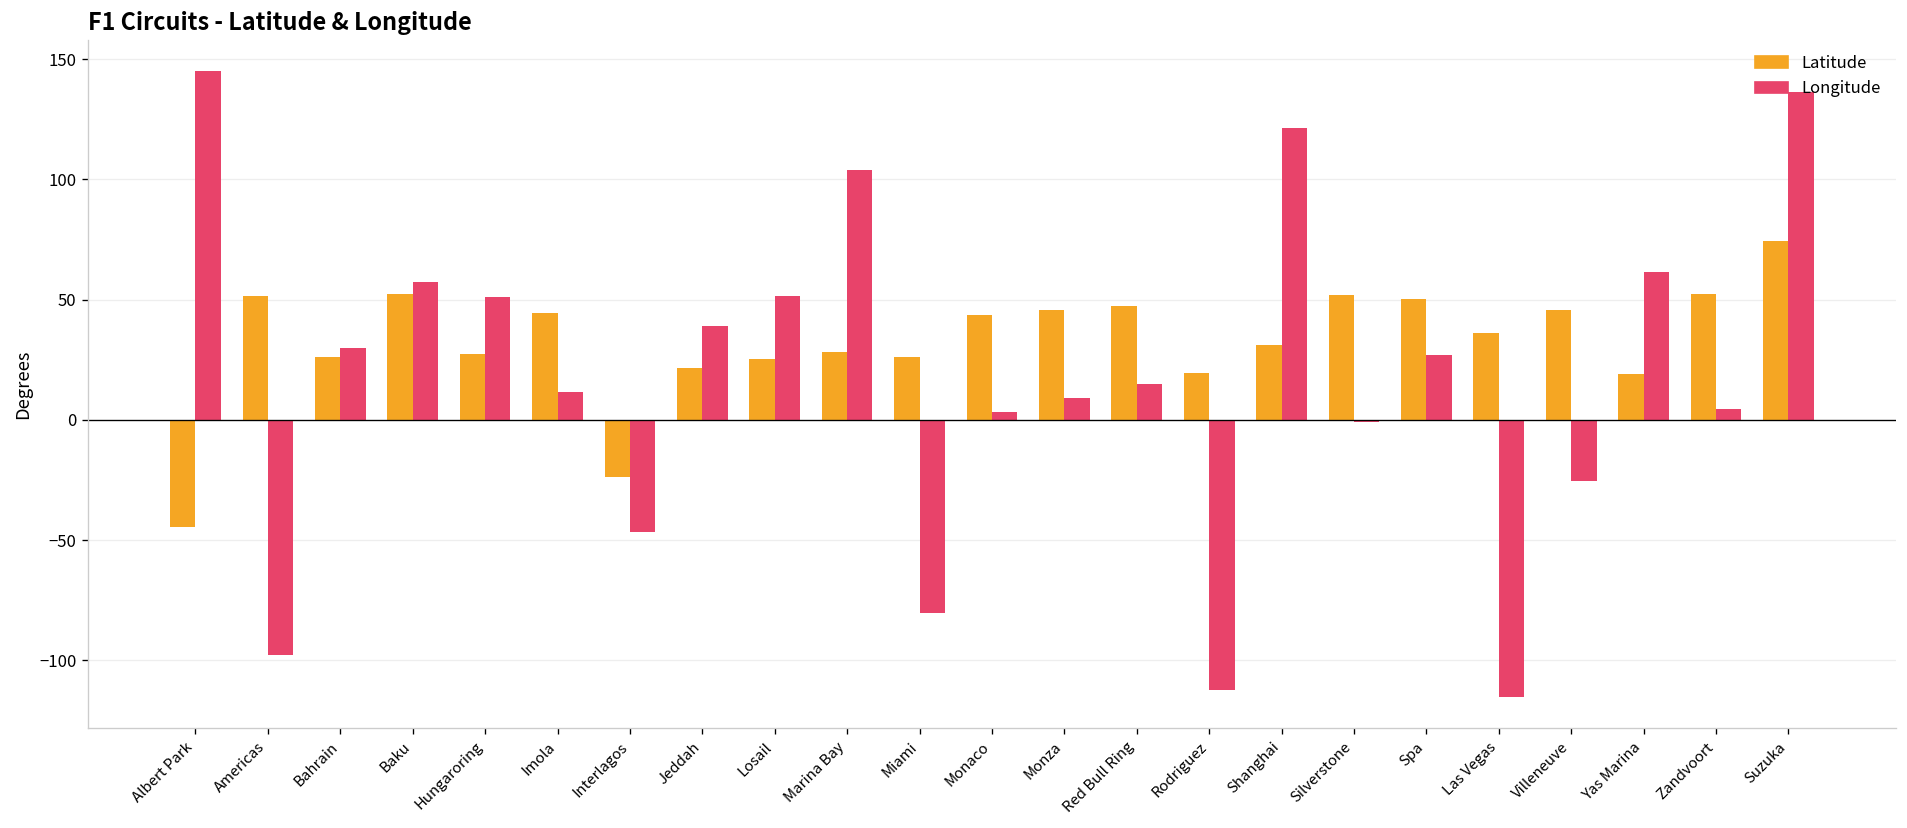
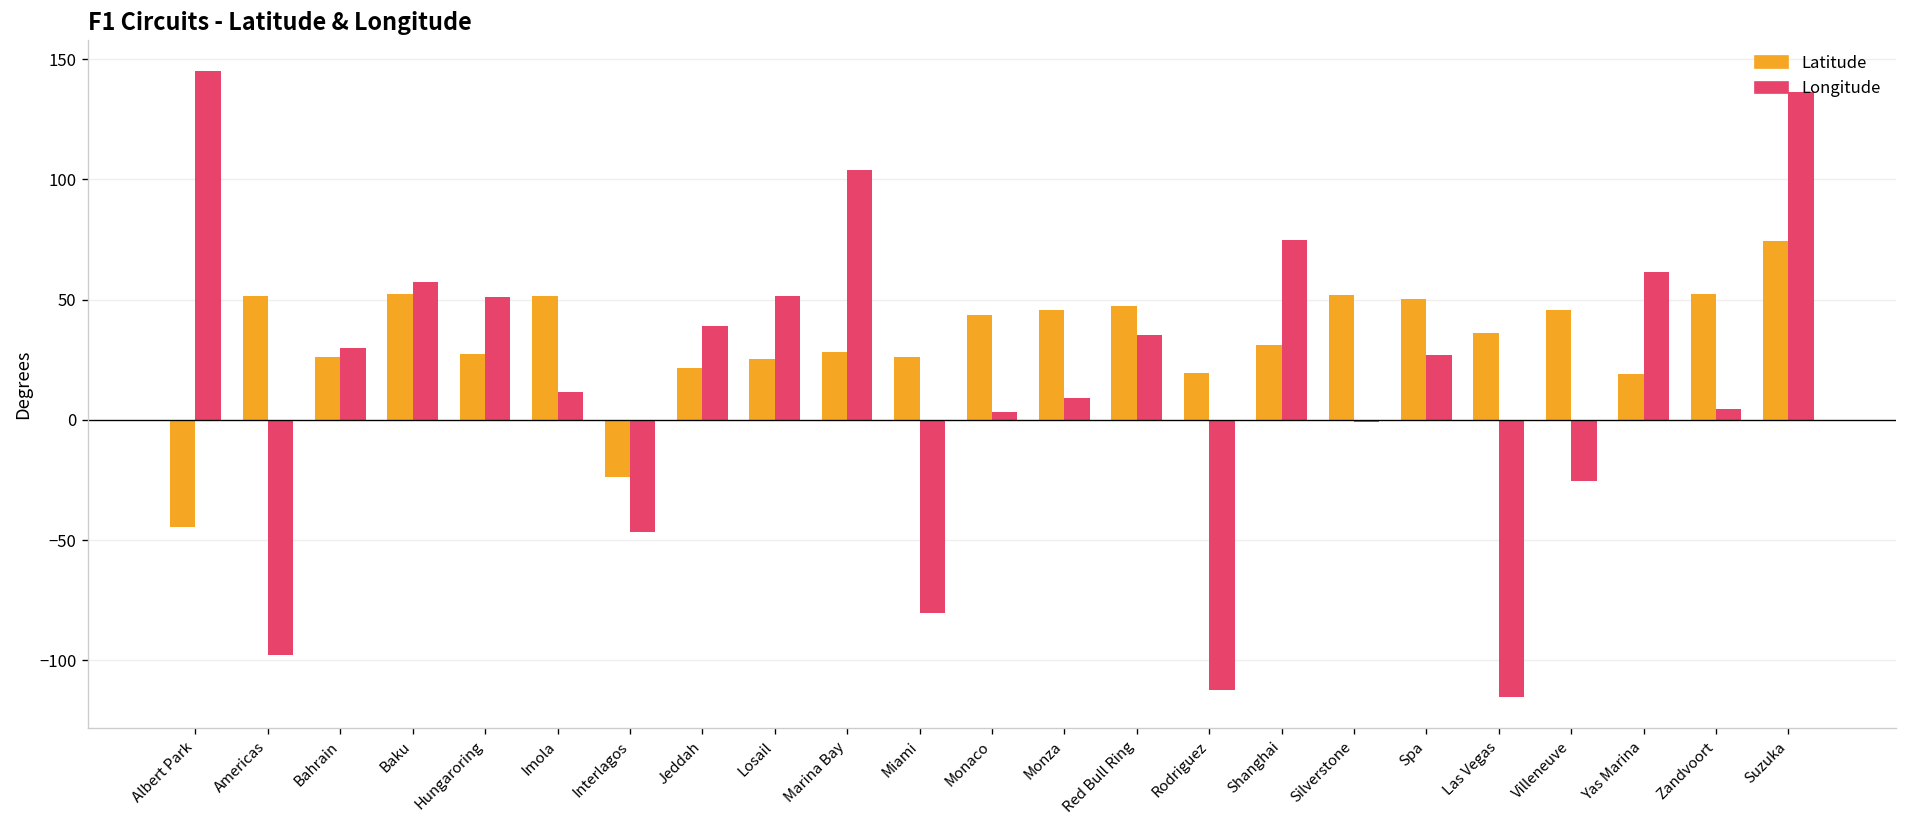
Latitude, Imola: 44 -> 52
Longitude, Red Bull Ring: 15 -> 35
Longitude, Shanghai: 121 -> 75
